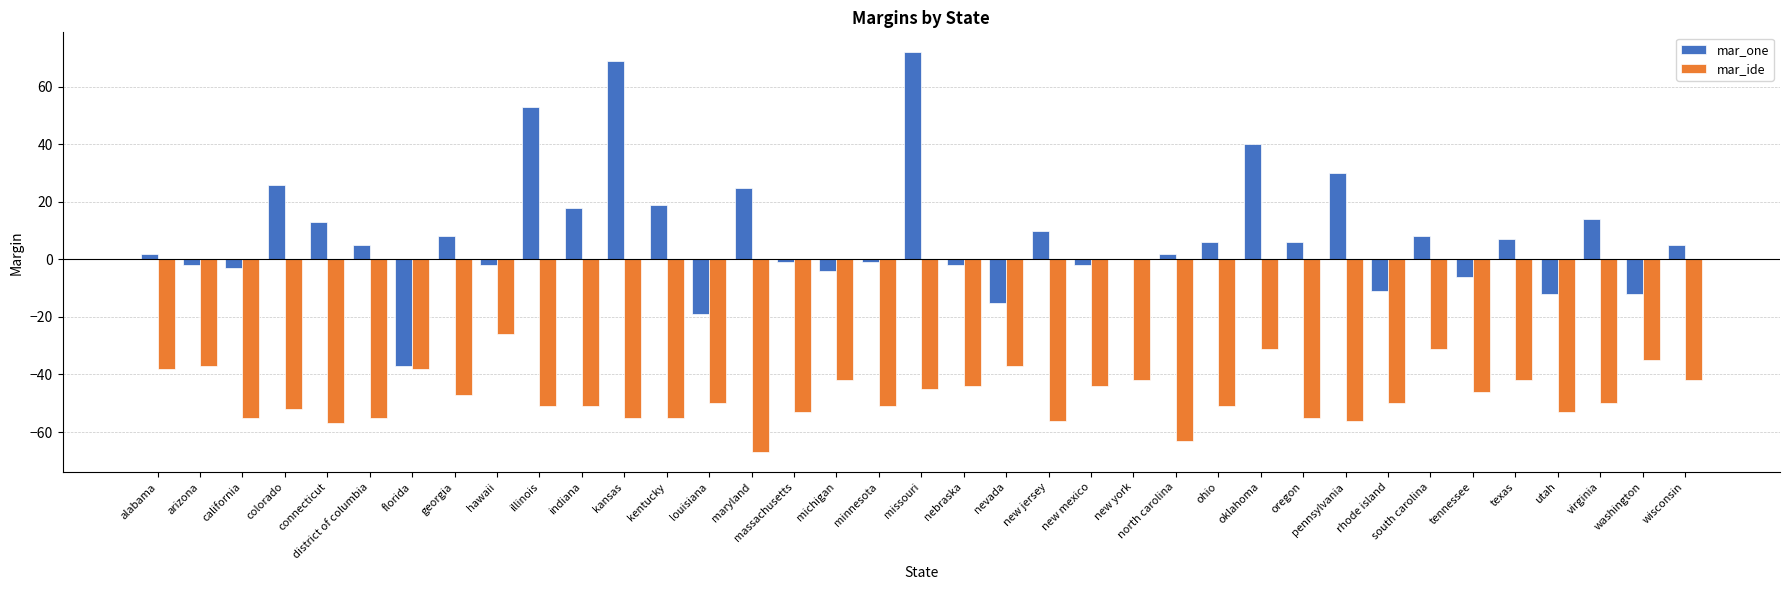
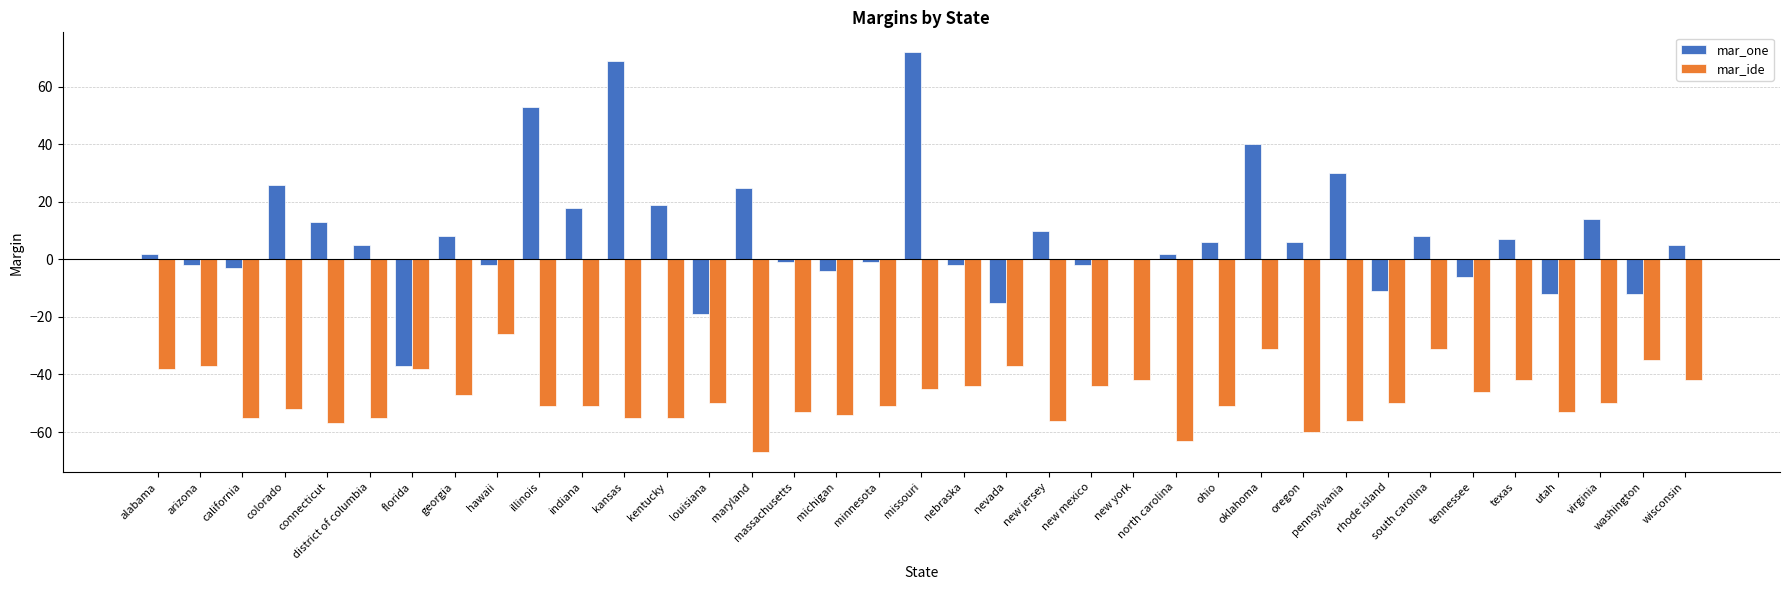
mar_ide, michigan: -42 -> -54
mar_ide, oregon: -55 -> -60
